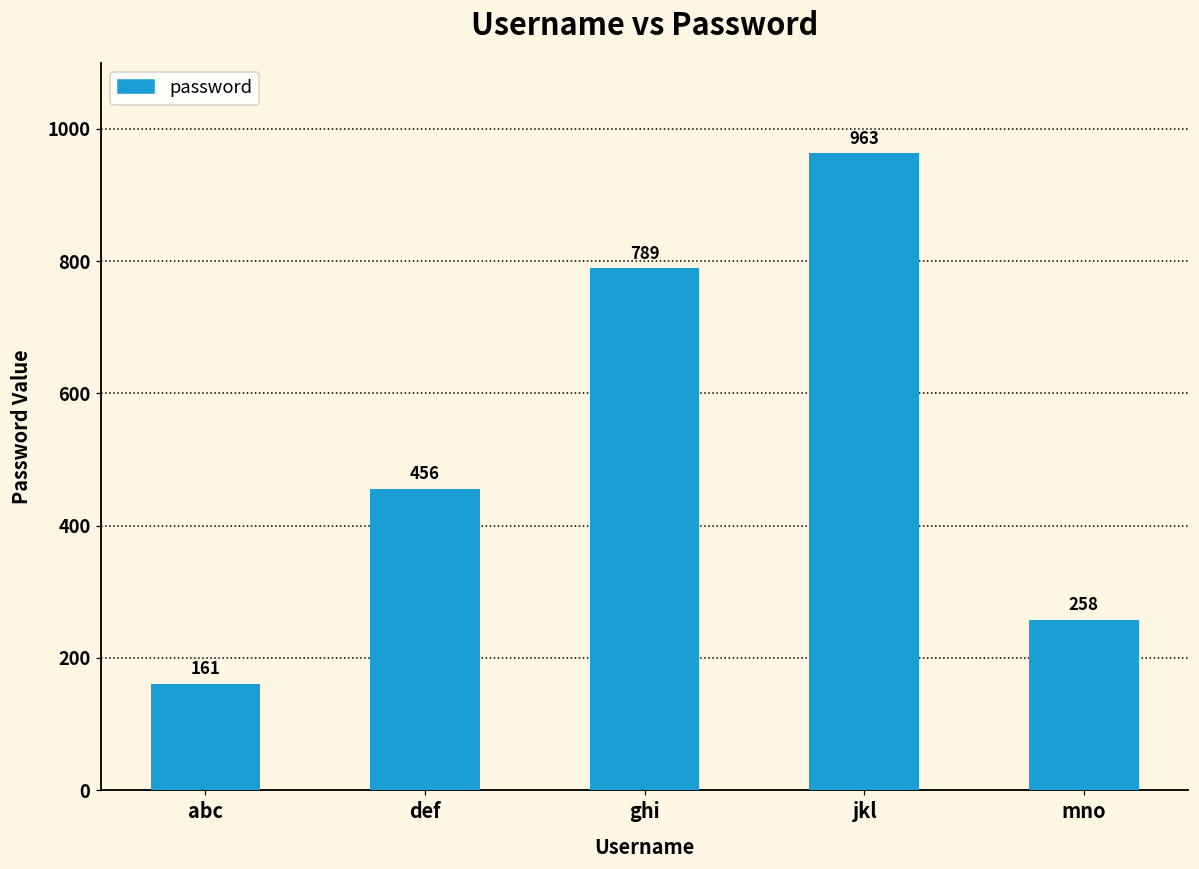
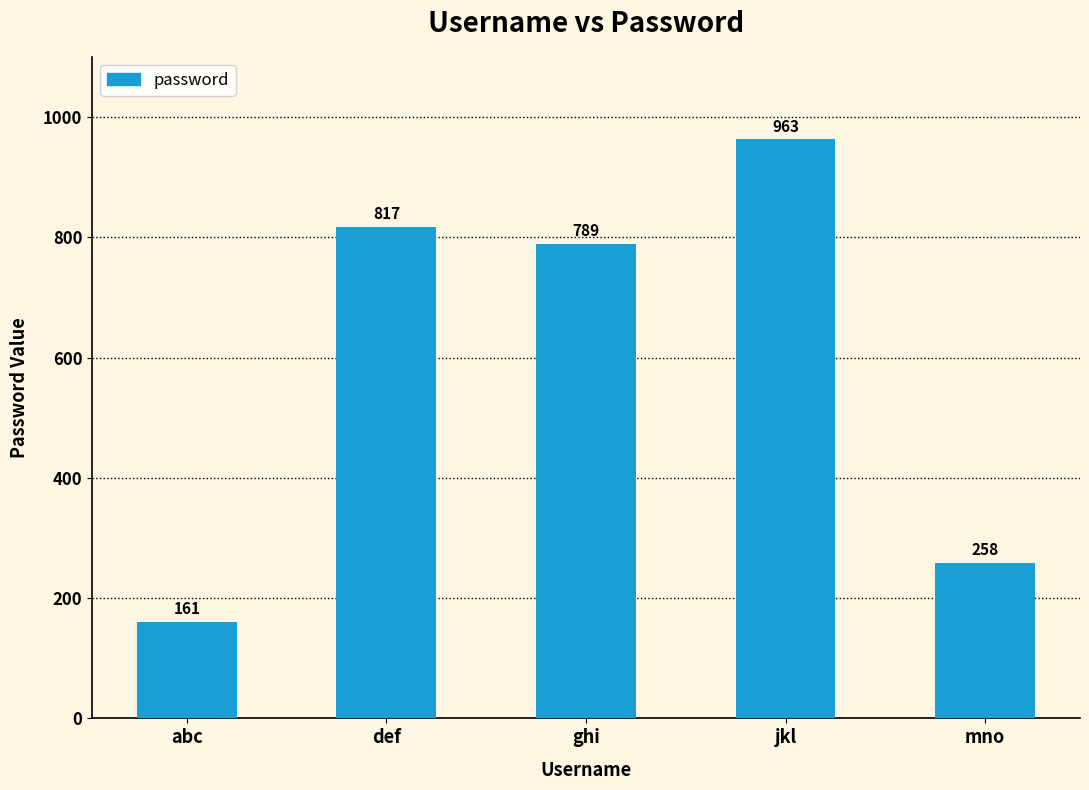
def: 456 -> 817
